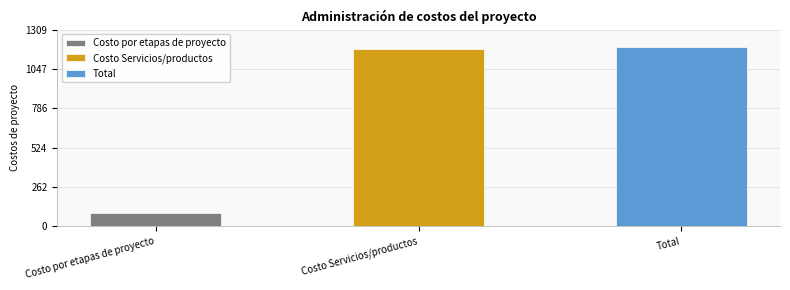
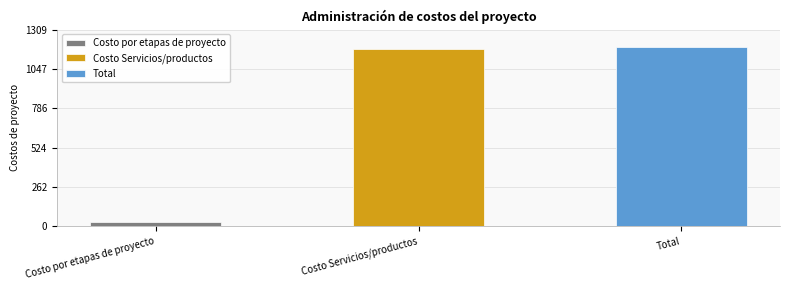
Costo por etapas de proyecto: 90 -> 30
